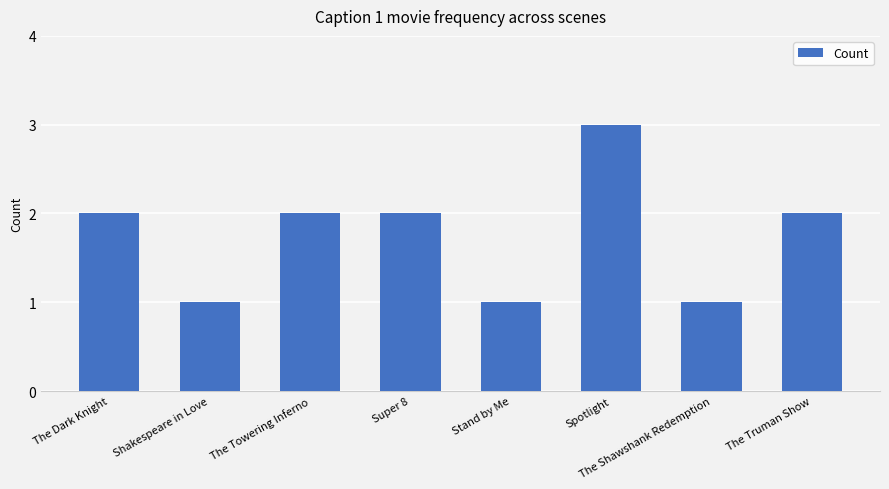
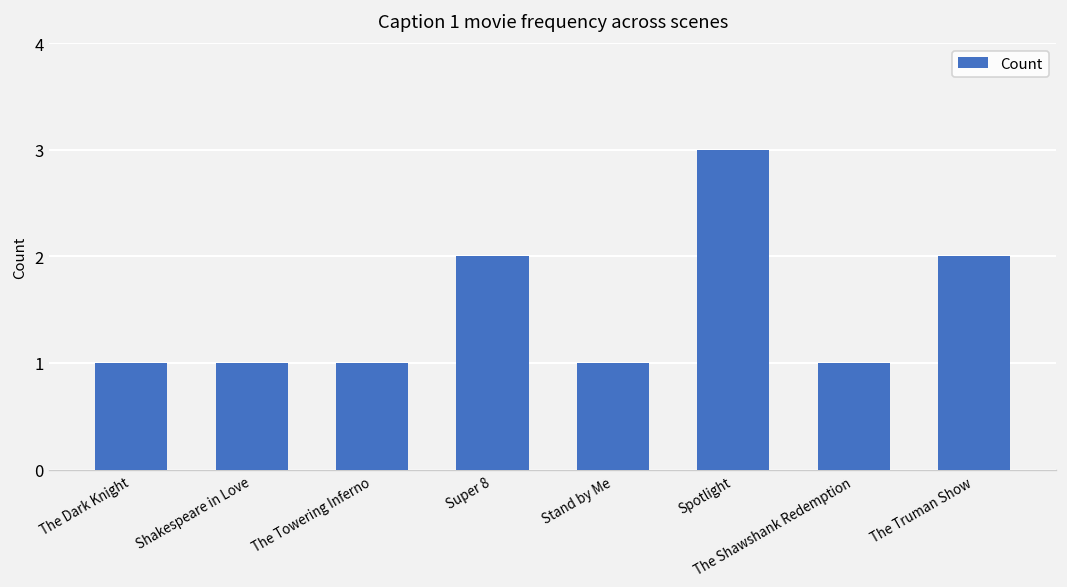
The Dark Knight: 2 -> 1
The Towering Inferno: 2 -> 1
